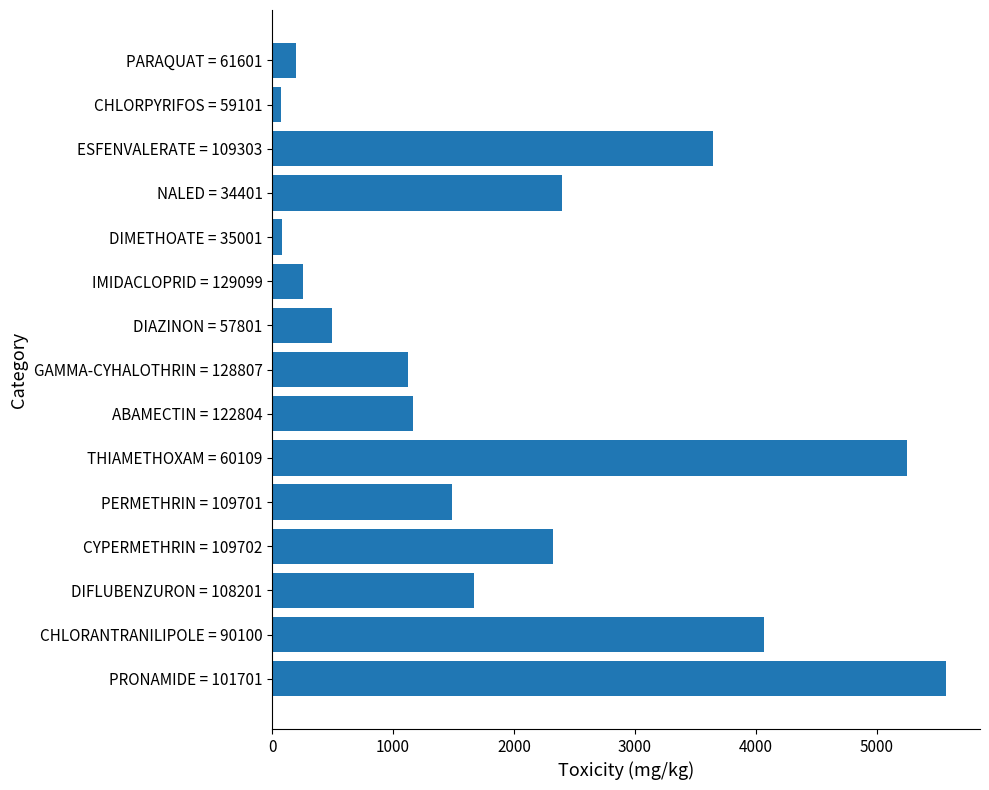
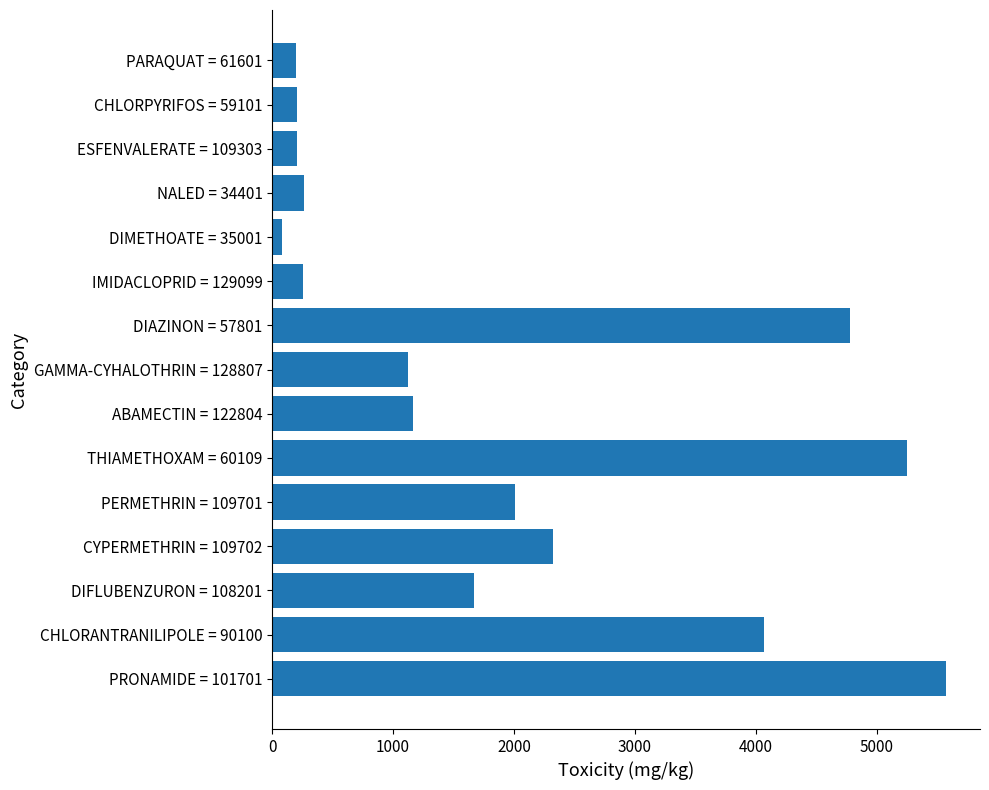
CHLORPYRIFOS = 59101: 70 -> 200
ESFENVALERATE = 109303: 3650 -> 210
NALED = 34401: 2400 -> 260
DIAZINON = 57801: 490 -> 4780
PERMETHRIN = 109701: 1490 -> 2010
